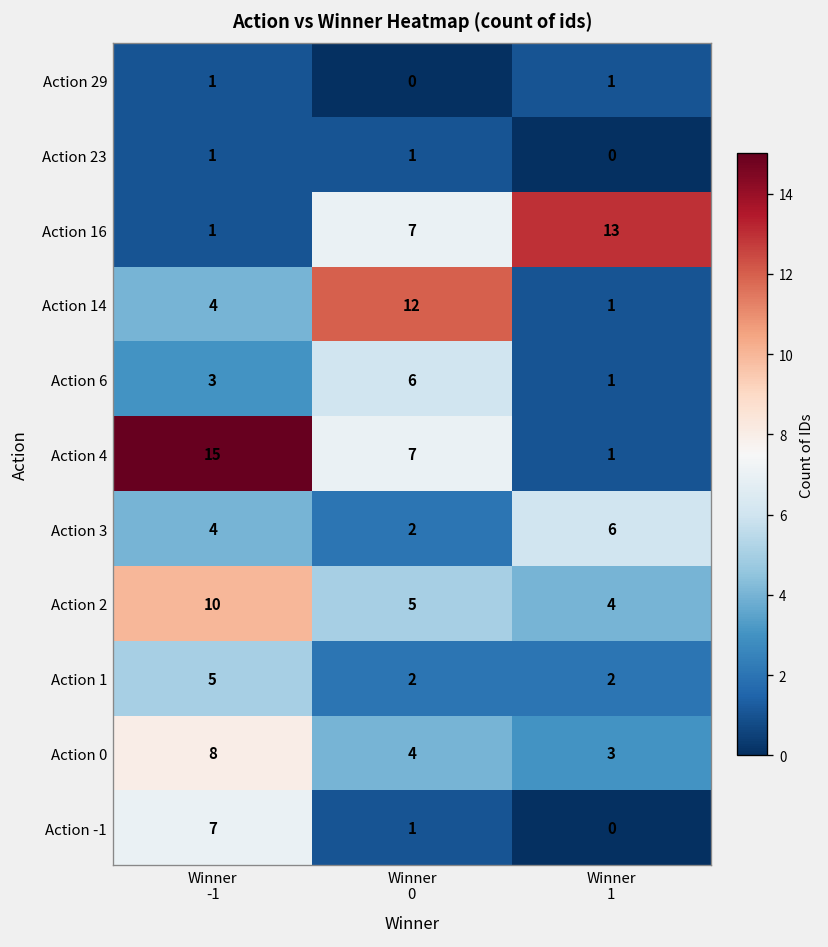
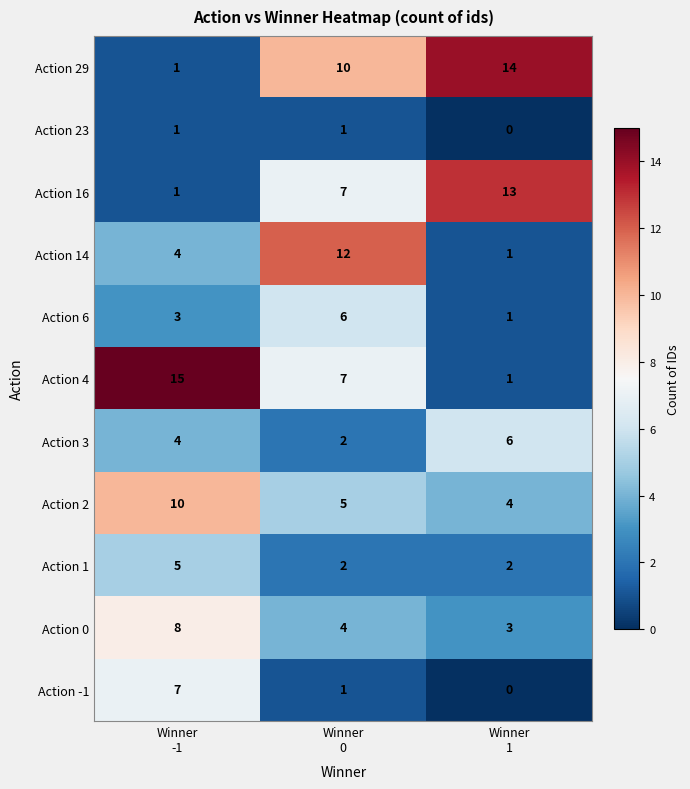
Action 29, Winner 0: 0 -> 10
Action 29, Winner 1: 1 -> 14
